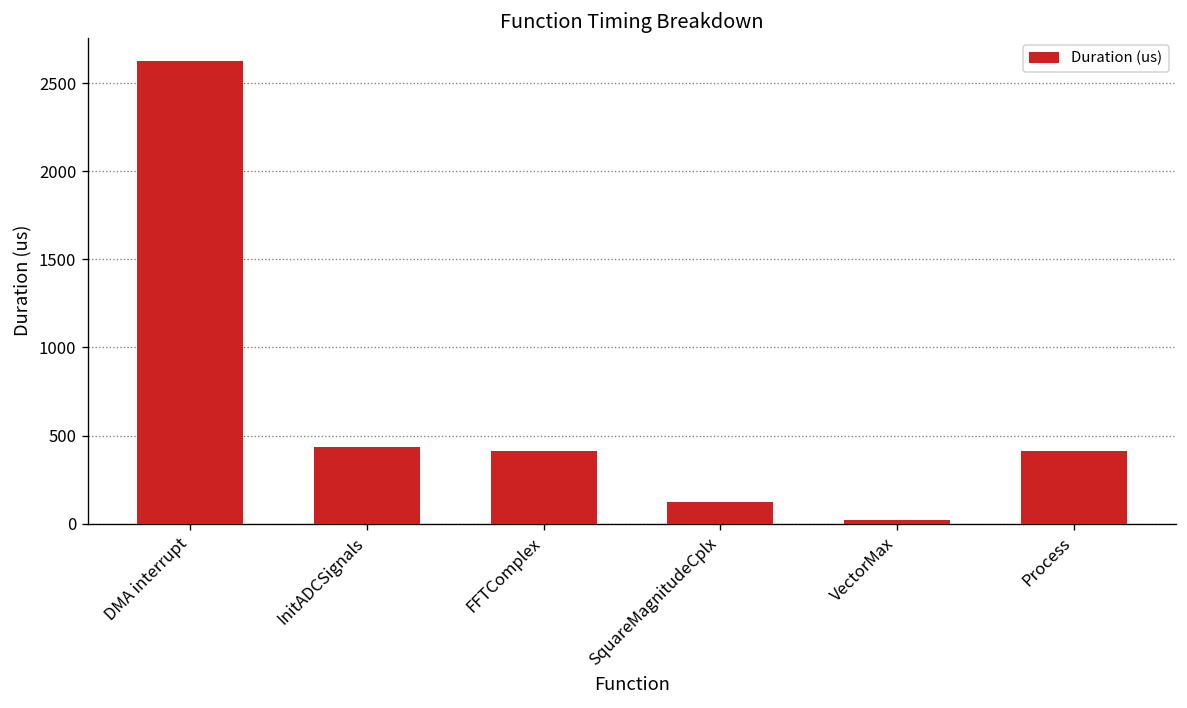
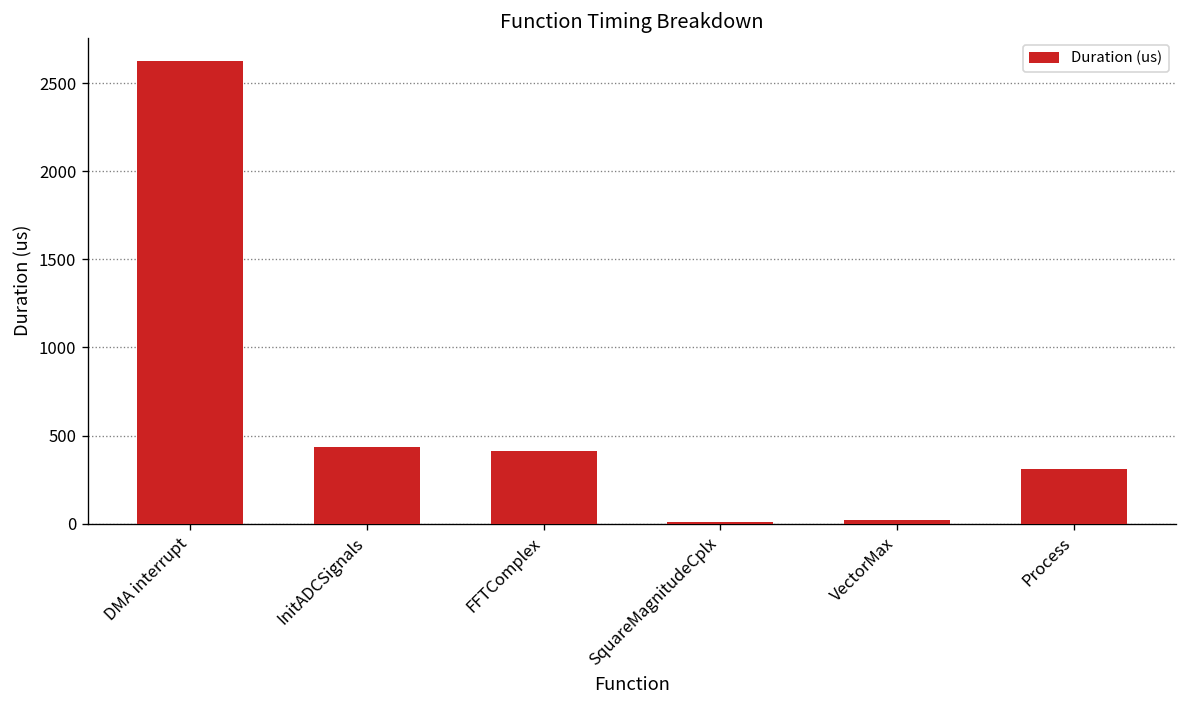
SquareMagnitudeCplx: 120 -> 10
Process: 410 -> 310
